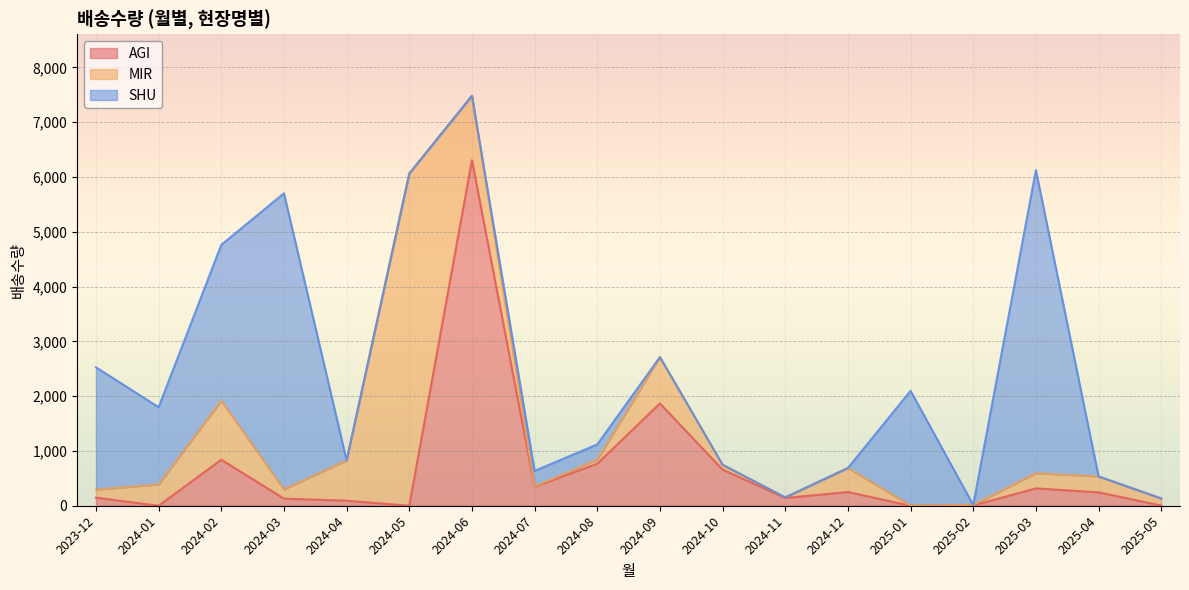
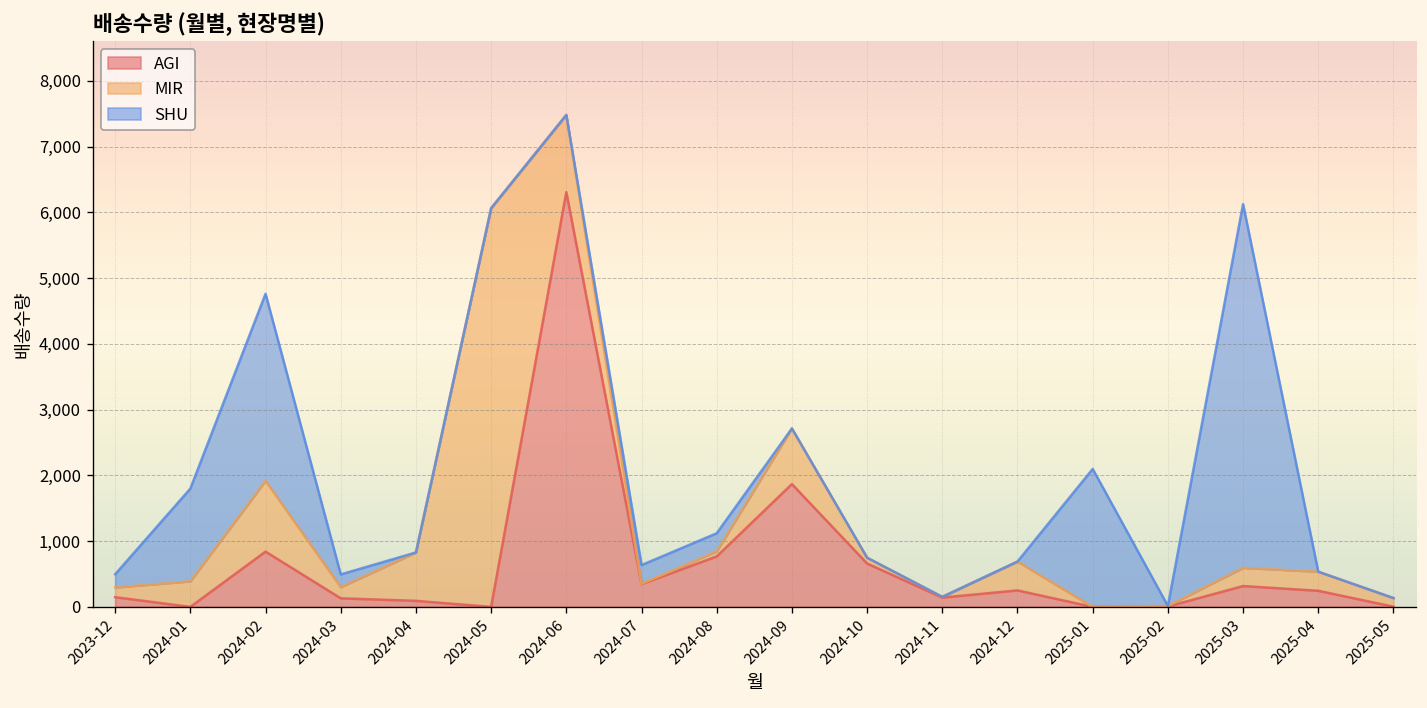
SHU, 2023-12: 2,200 -> 200
SHU, 2024-03: 5,400 -> 200
